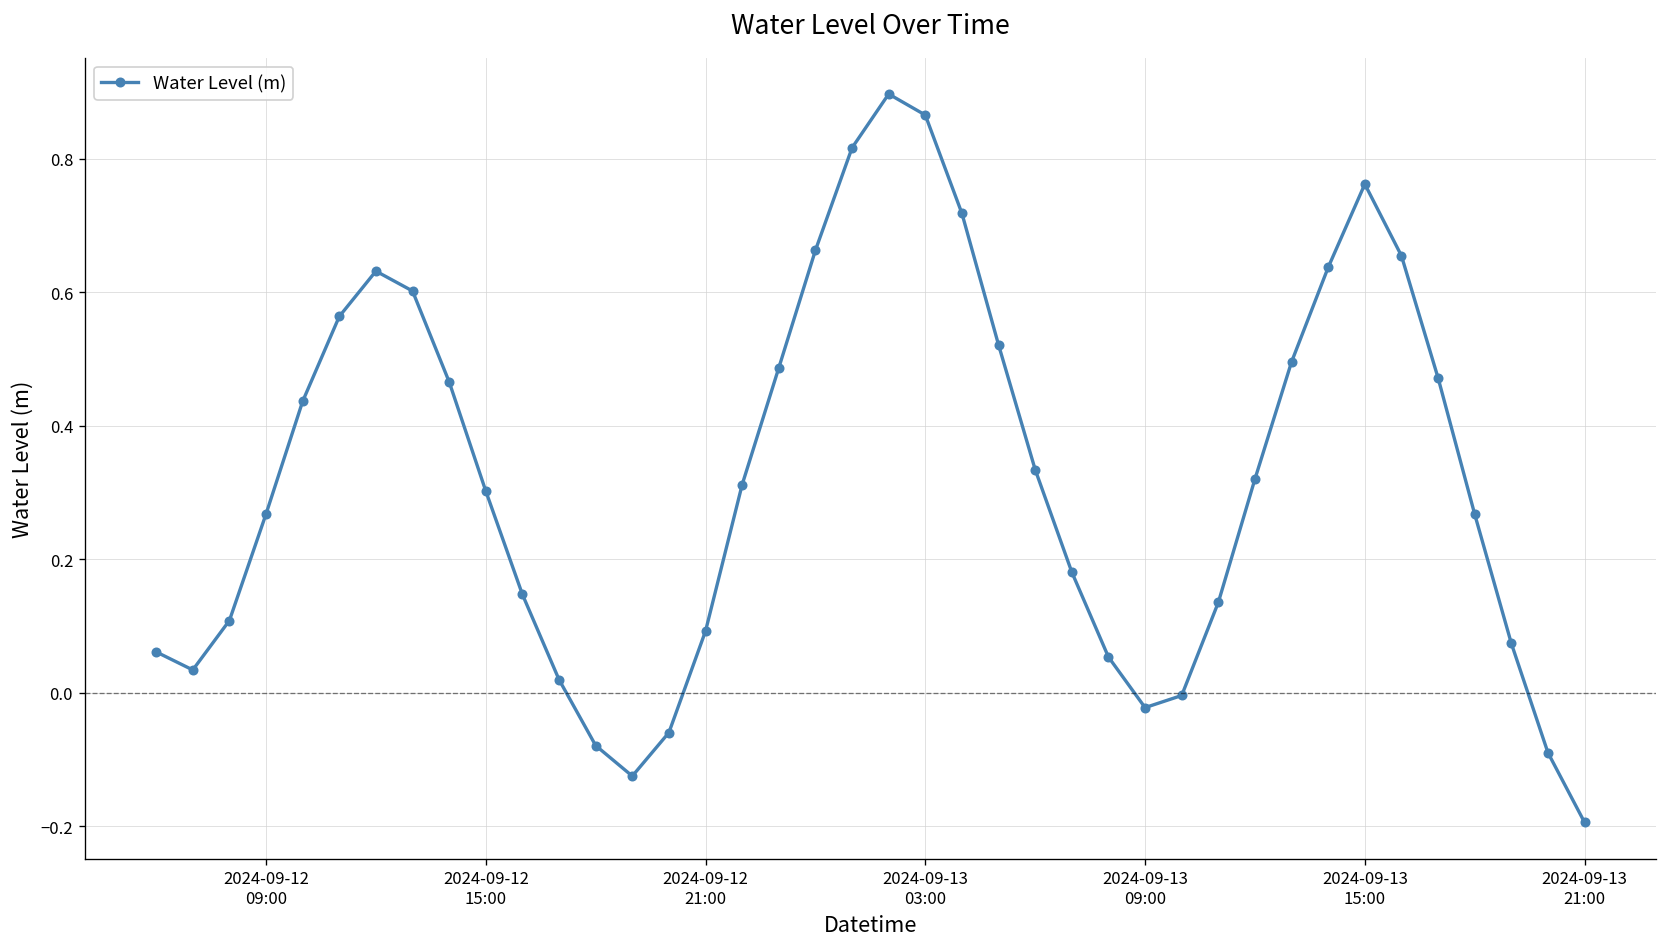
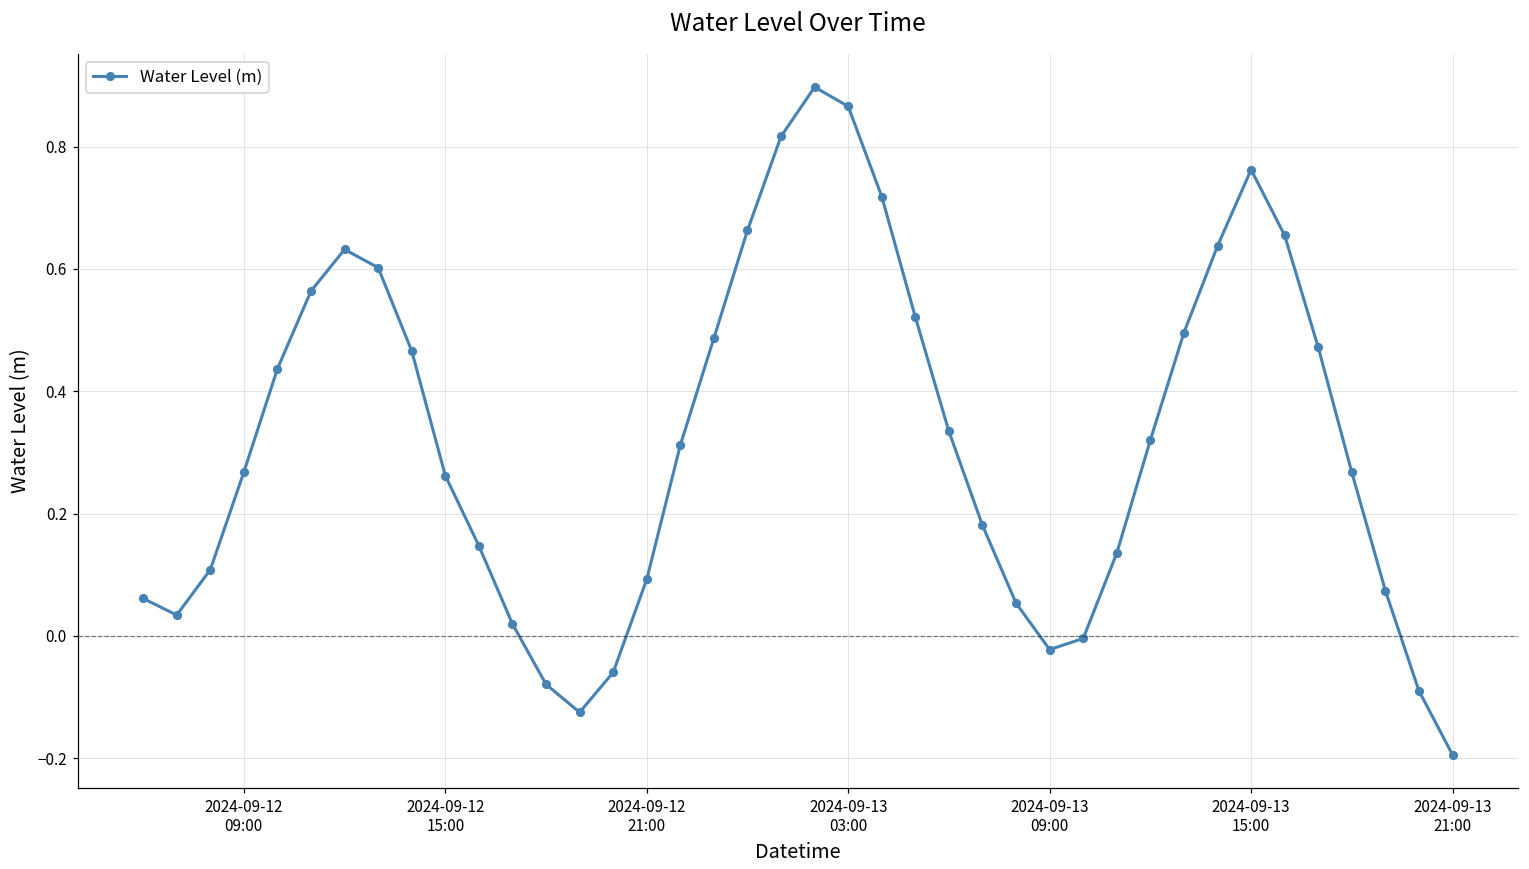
2024-09-12 15:00: 0.30 -> 0.26
